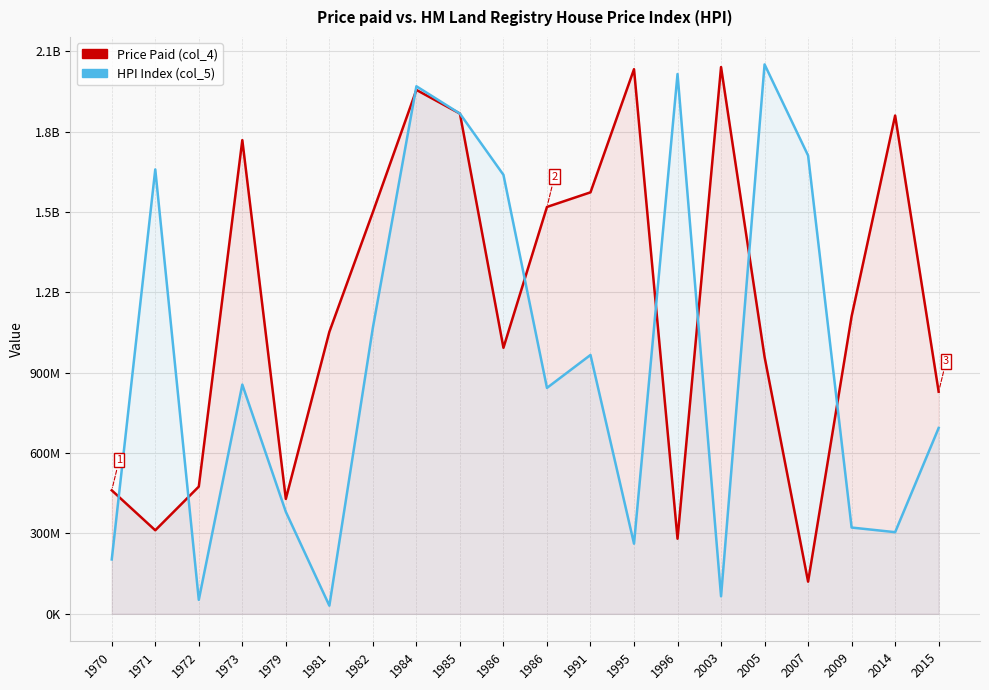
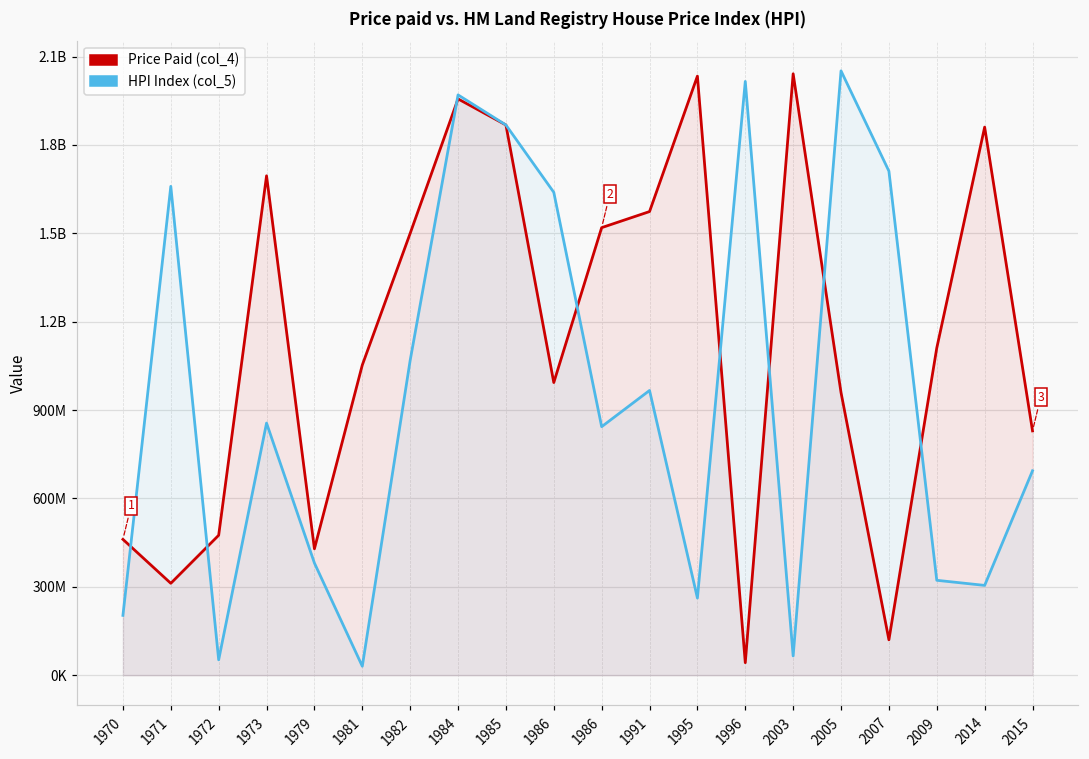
Price Paid (col_4), 1973: 1770000000 -> 1700000000
Price Paid (col_4), 1996: 280000000 -> 40000000
